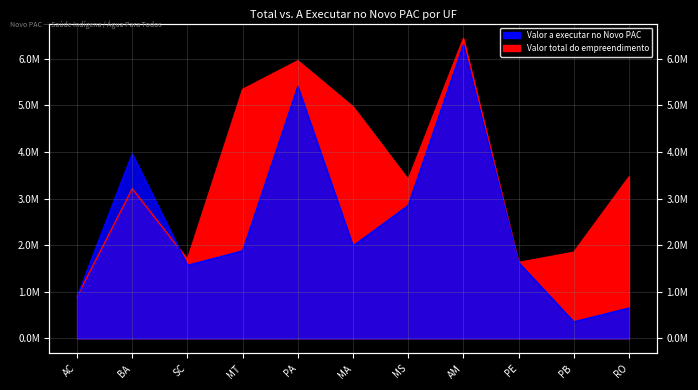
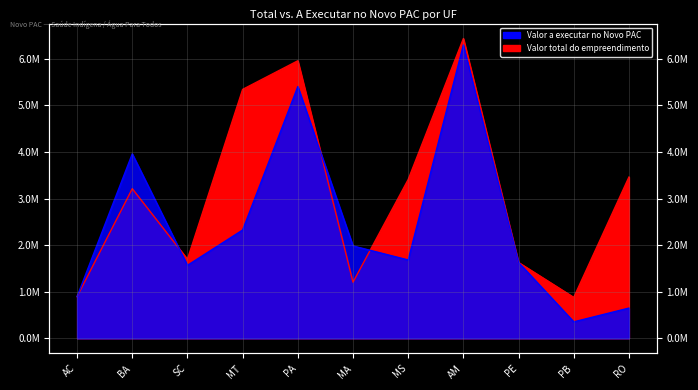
Valor a executar no Novo PAC, MT: 1900000 -> 2300000
Valor total do empreendimento, MA: 5000000 -> 1200000
Valor a executar no Novo PAC, MS: 2900000 -> 1700000
Valor total do empreendimento, PB: 1800000 -> 900000
